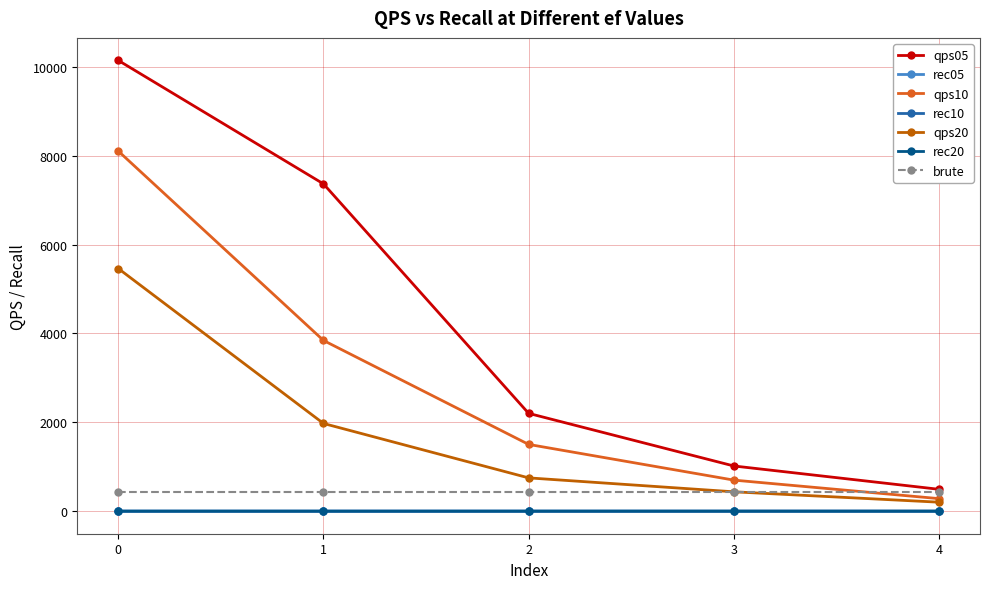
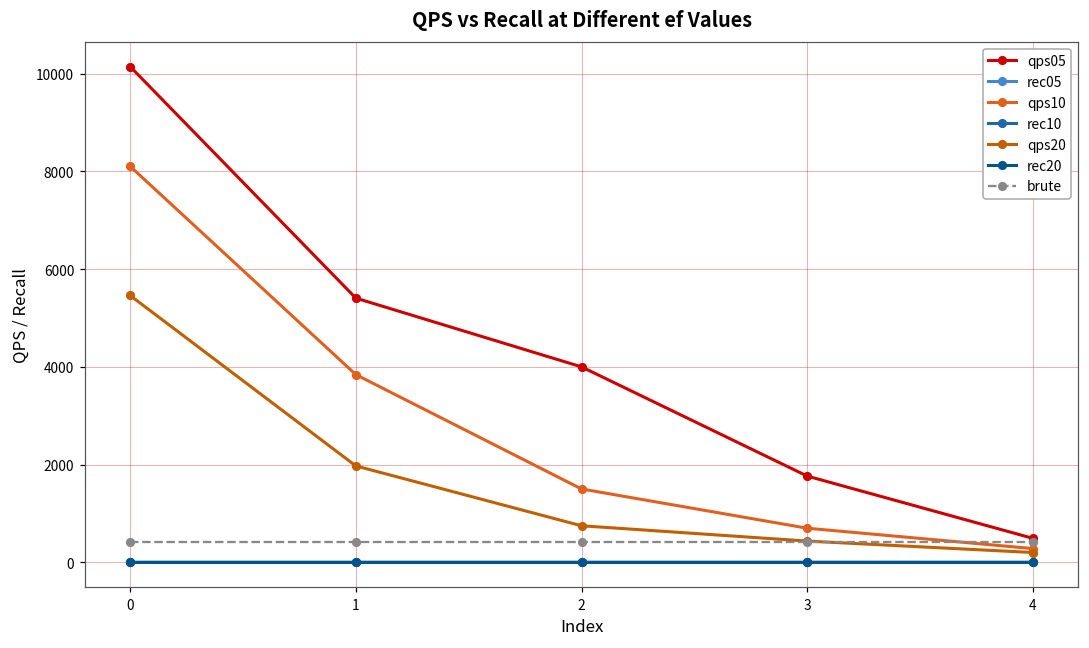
qps05, 1: 7400 -> 5400
qps05, 2: 2200 -> 4000
qps05, 3: 1000 -> 1800
